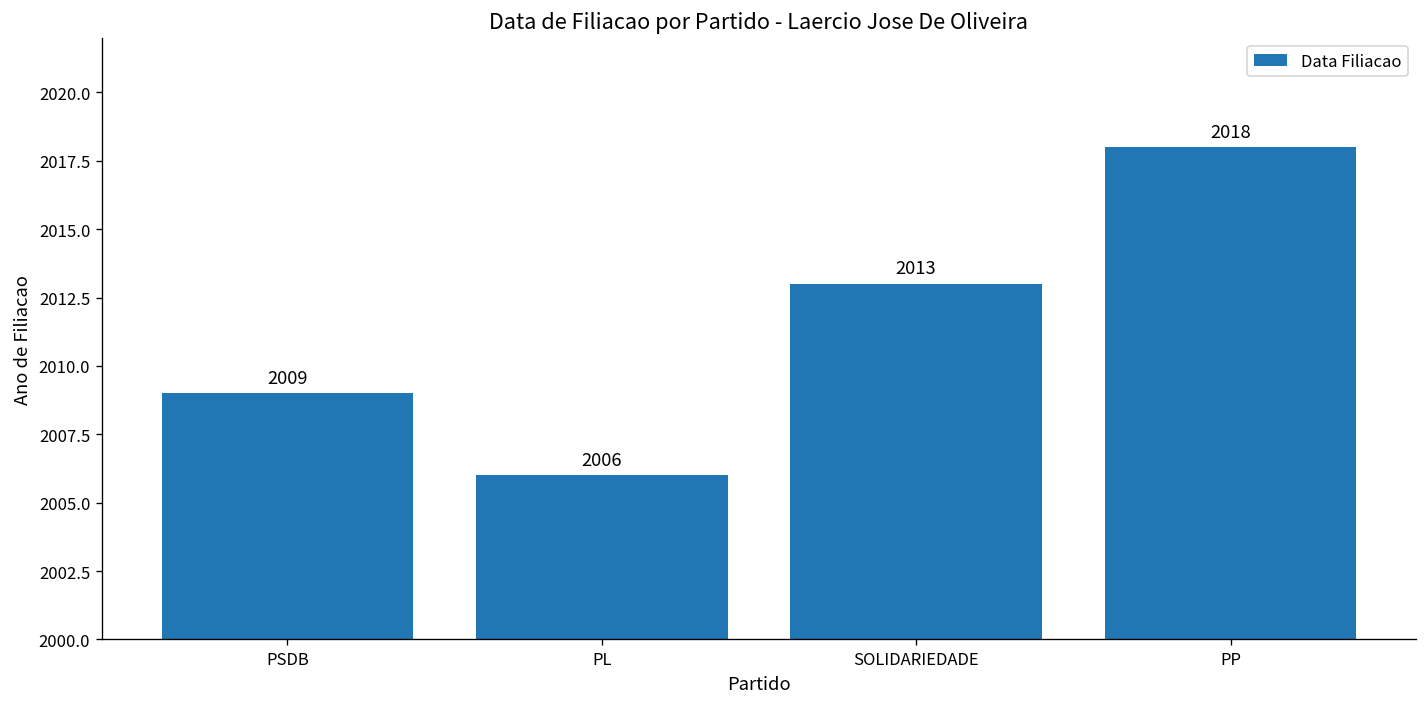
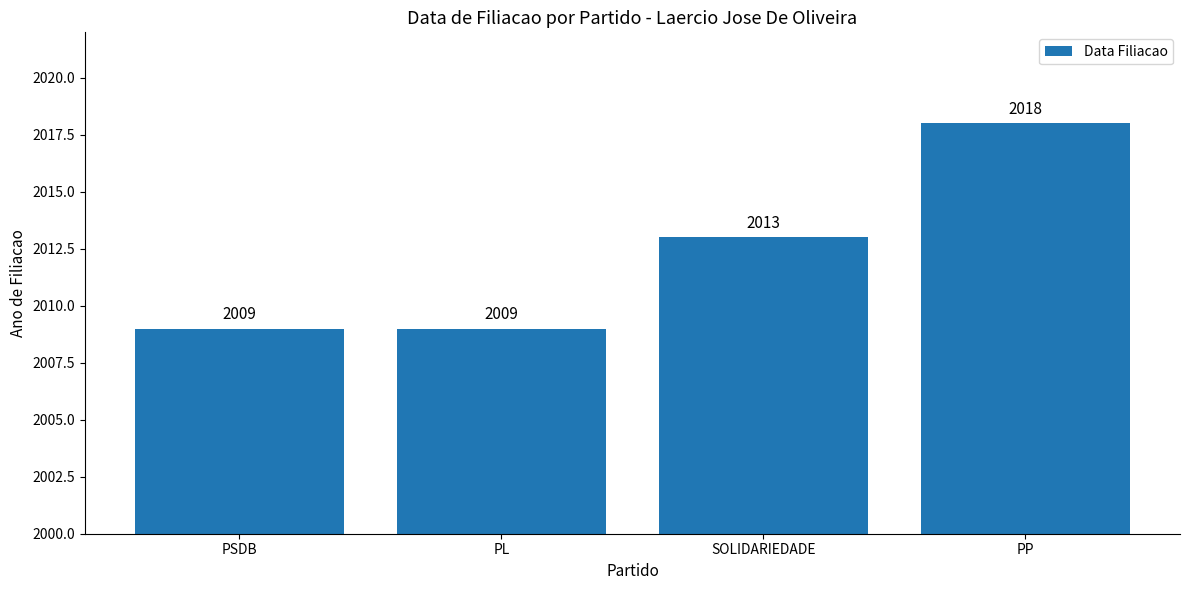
PL: 2006 -> 2009
